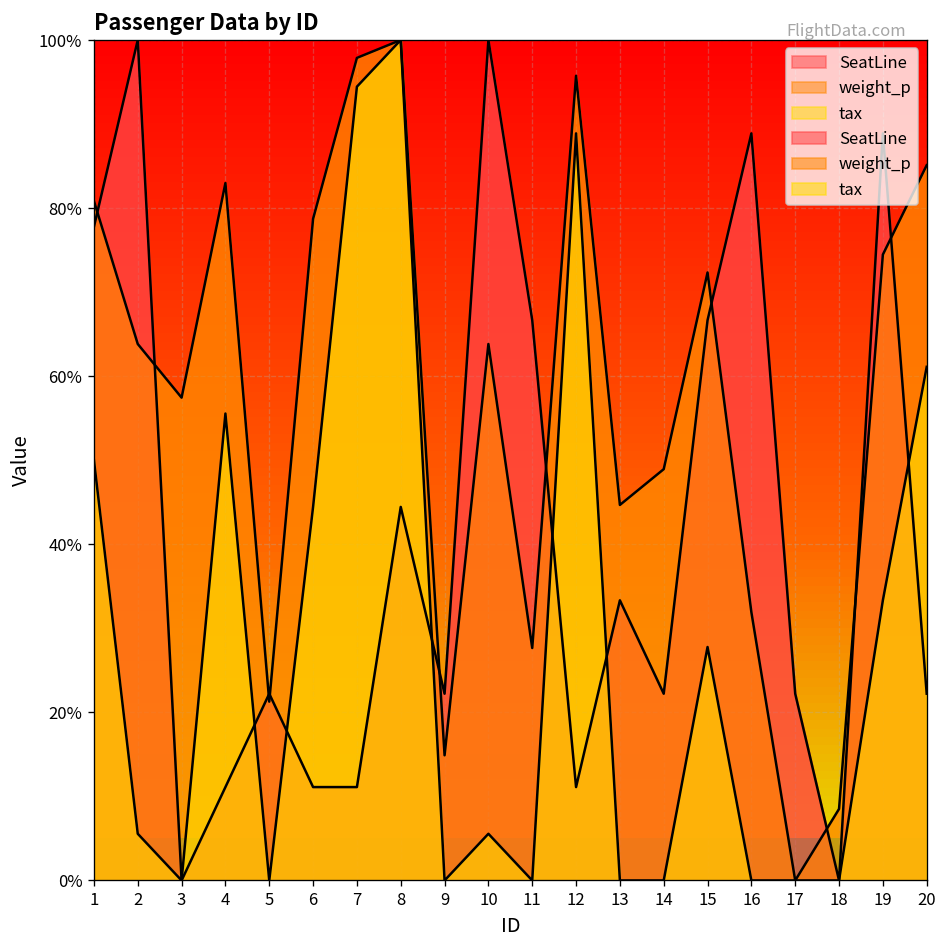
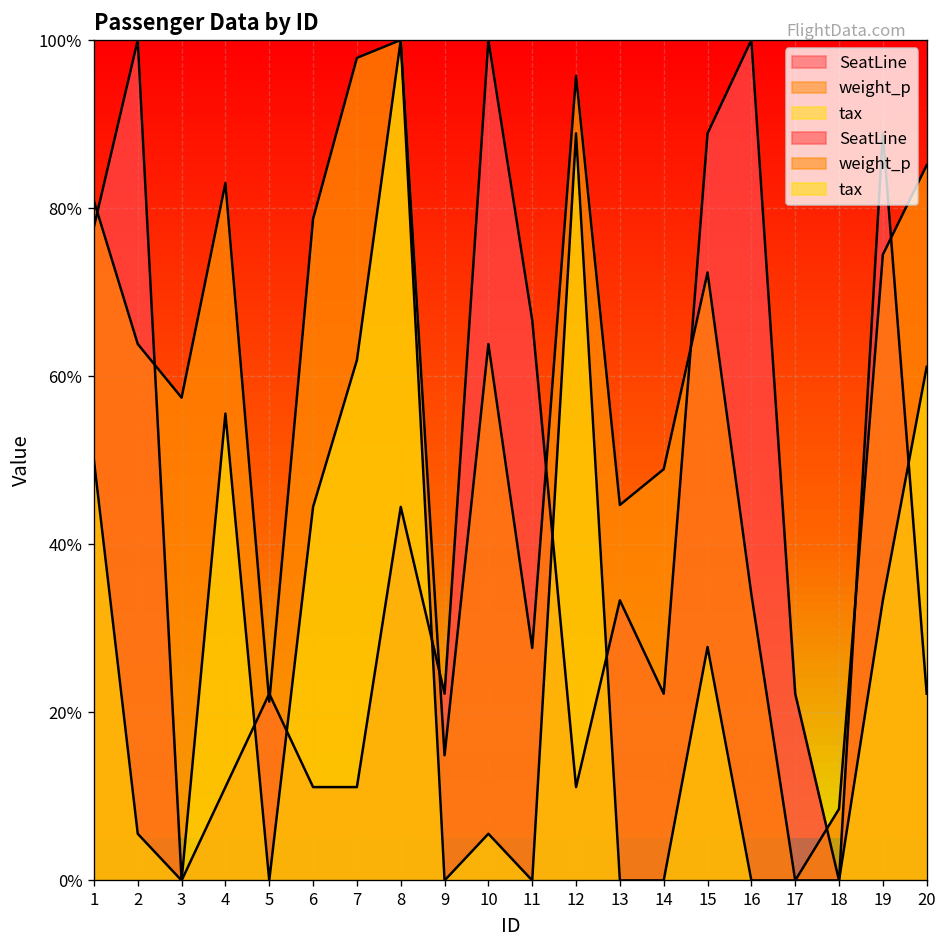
tax, 7: 94% -> 62%
SeatLine, 15: 67% -> 89%
SeatLine, 16: 89% -> 100%
weight_p, 16: 32% -> 34%
